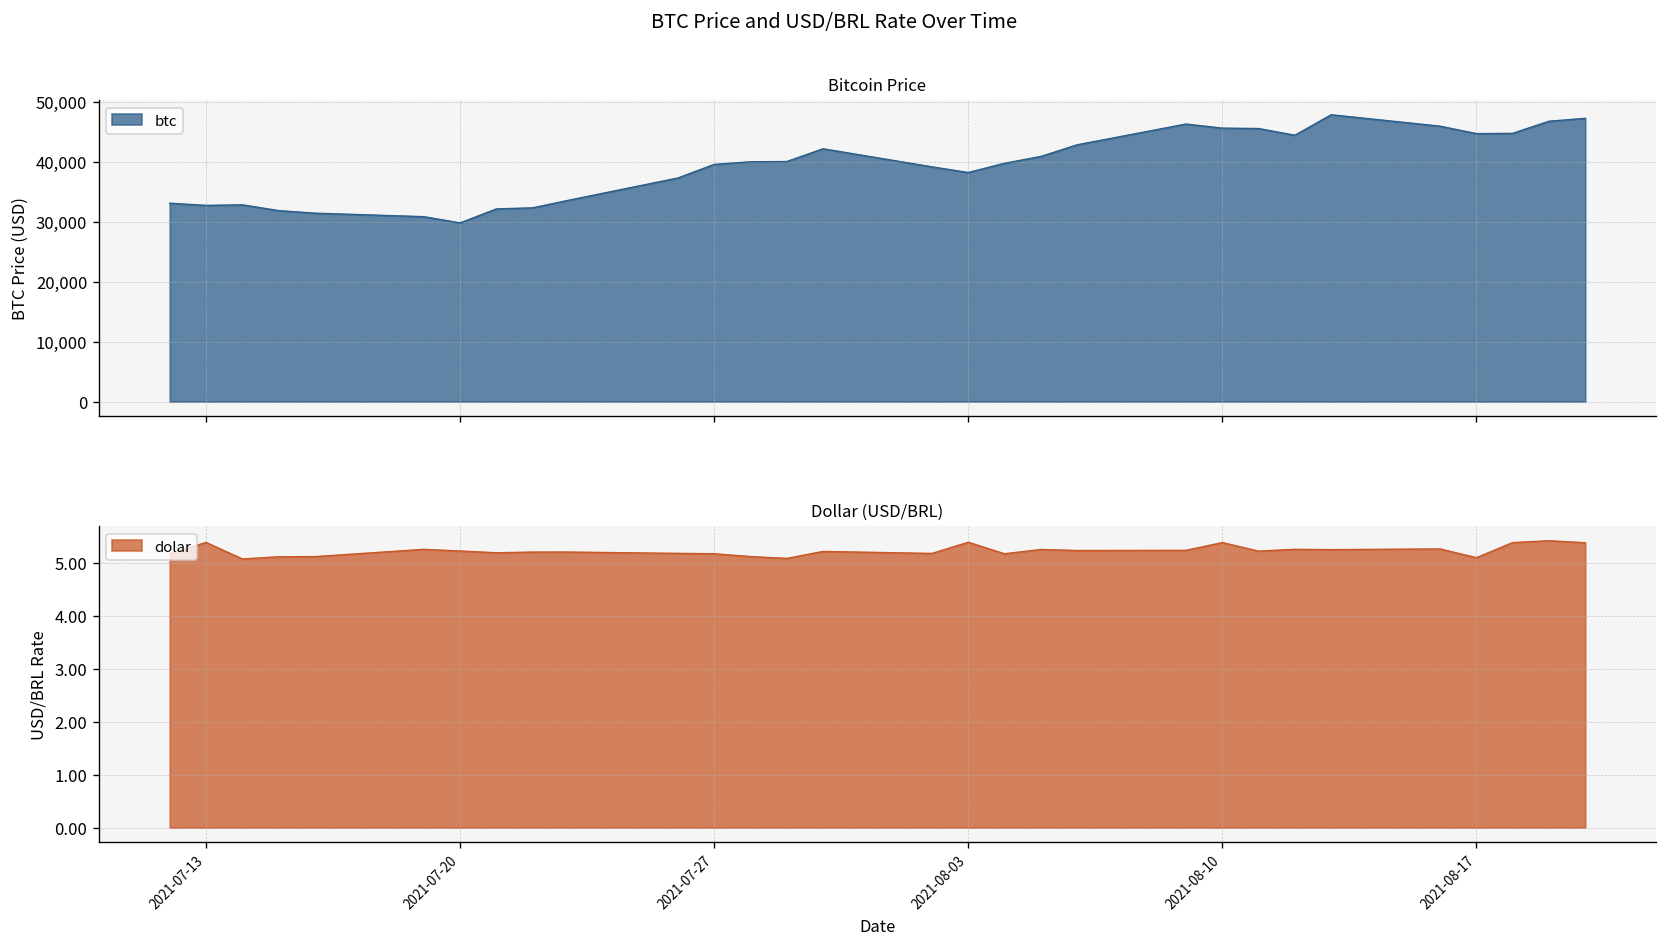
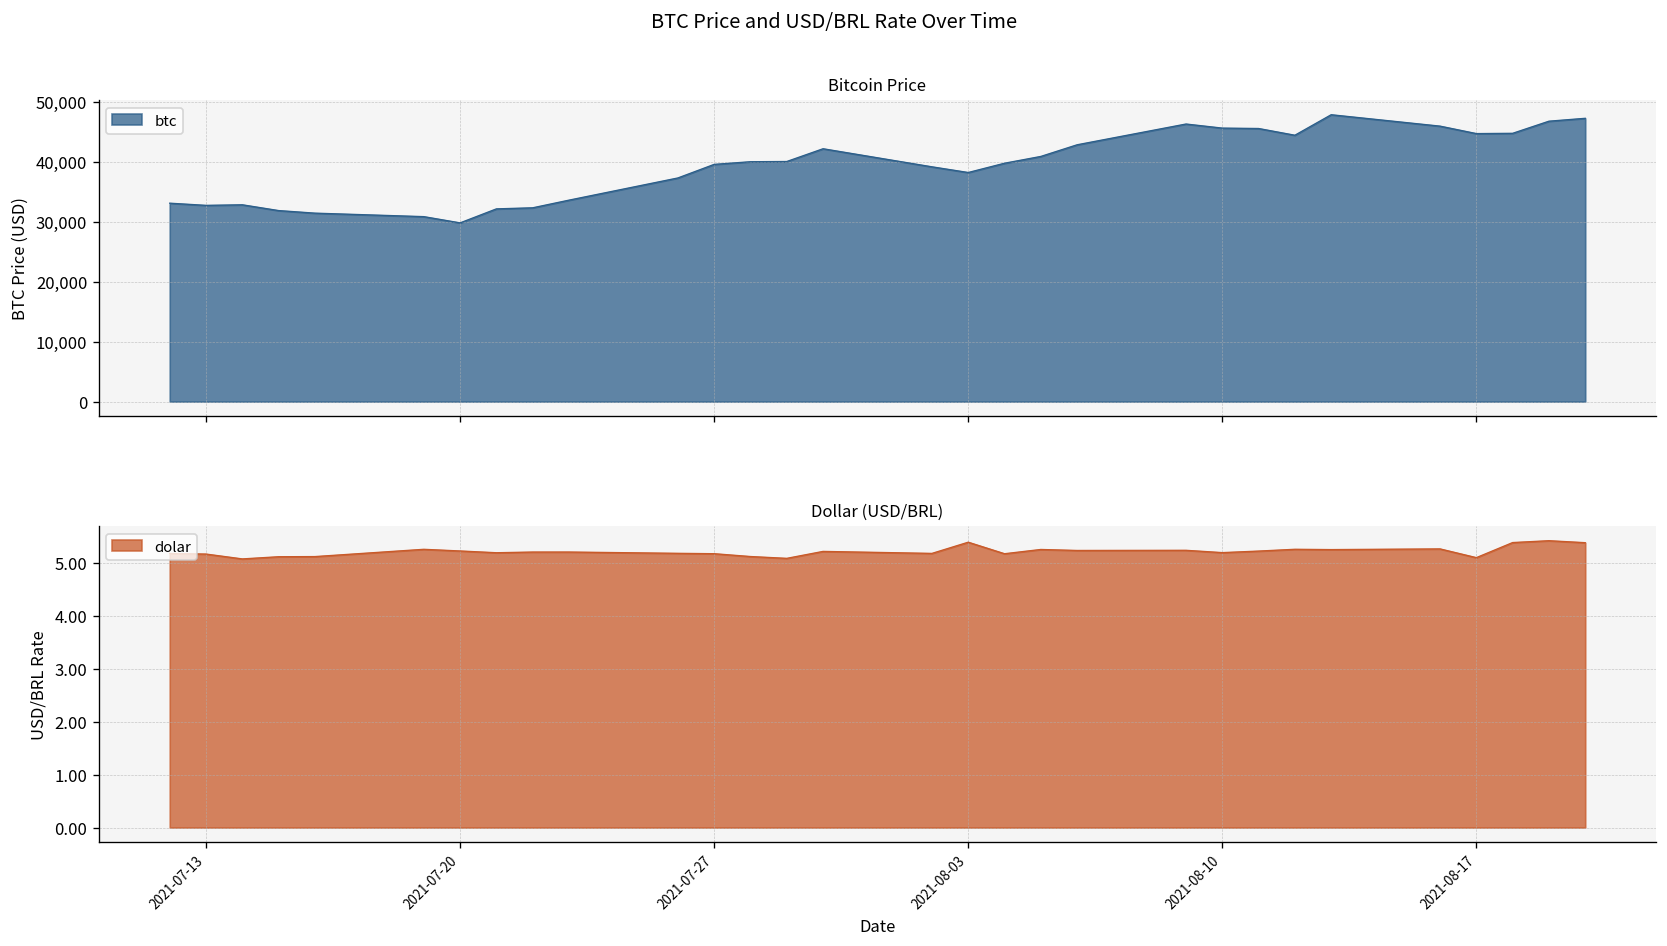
Dollar (USD/BRL), 2021-07-13: 5.4 -> 5.2
Dollar (USD/BRL), 2021-08-10: 5.4 -> 5.2
